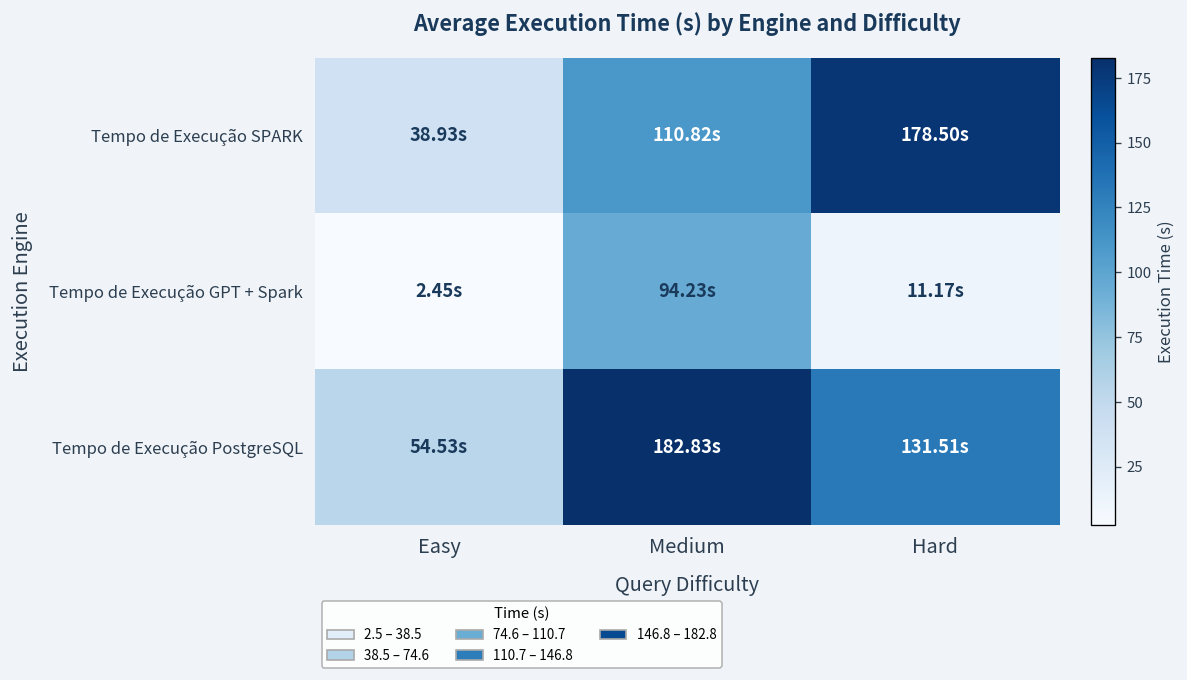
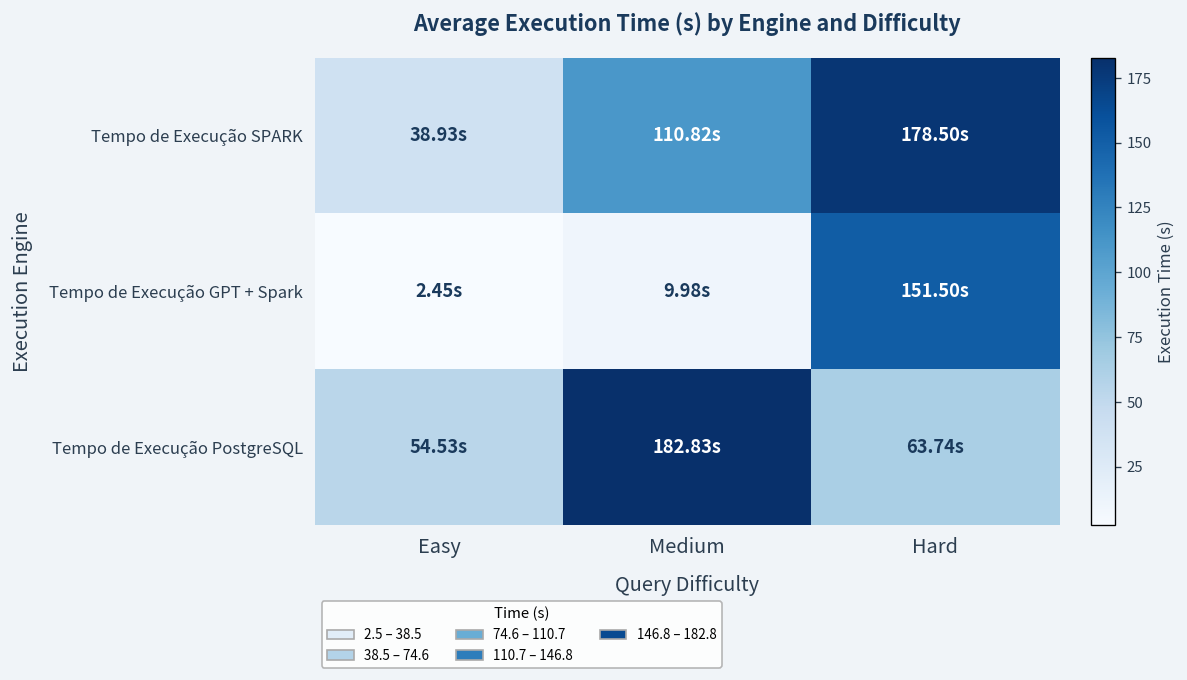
Tempo de Execução GPT + Spark, Medium: 94.23s -> 9.98s
Tempo de Execução GPT + Spark, Hard: 11.17s -> 151.50s
Tempo de Execução PostgreSQL, Hard: 131.51s -> 63.74s
